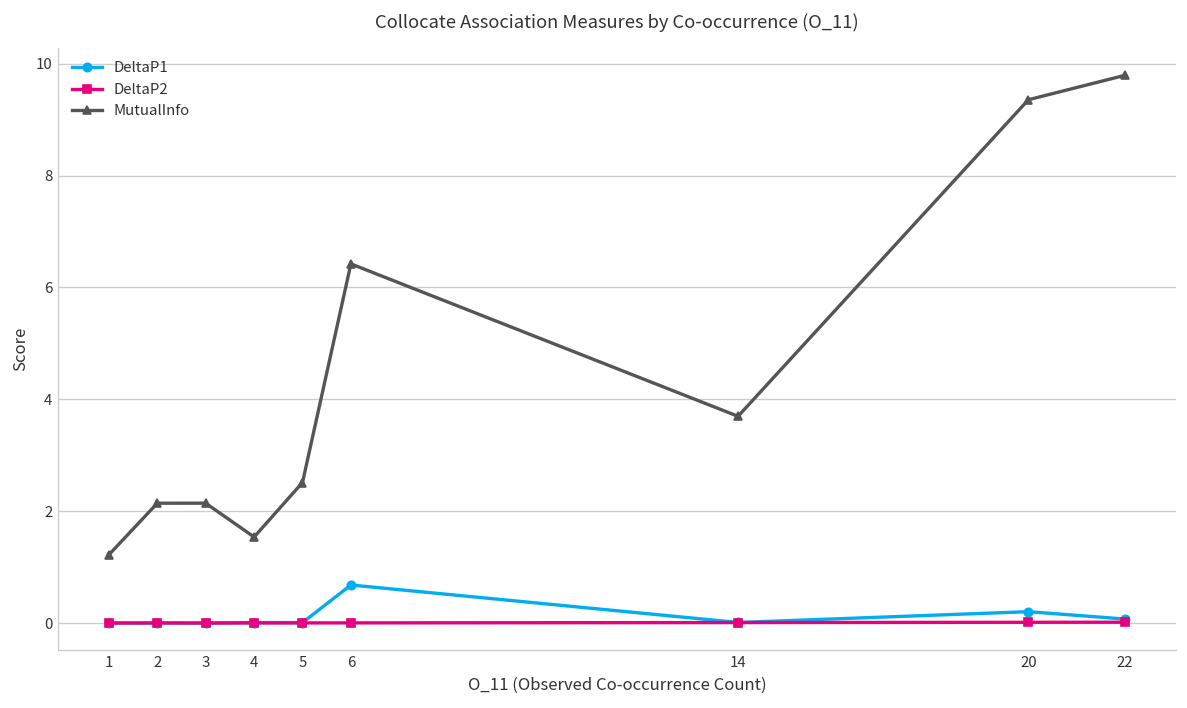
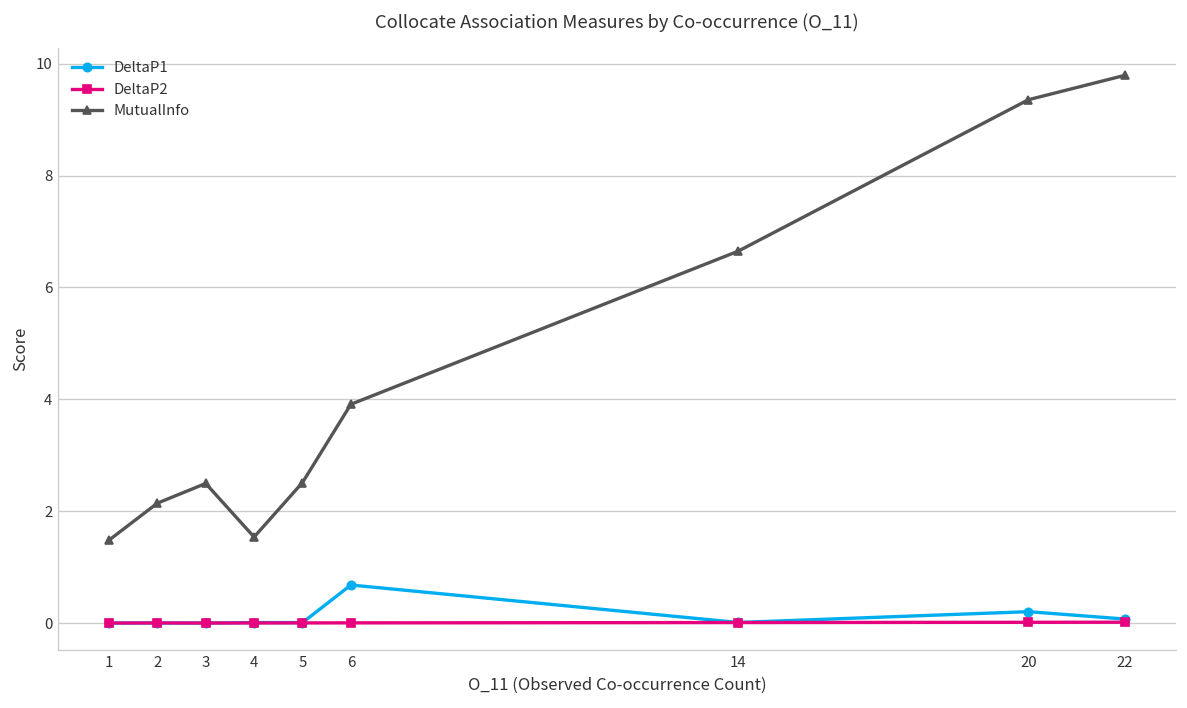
MutualInfo, 1: 1.2 -> 1.5
MutualInfo, 3: 2.1 -> 2.5
MutualInfo, 6: 6.4 -> 3.9
MutualInfo, 14: 3.7 -> 6.6
